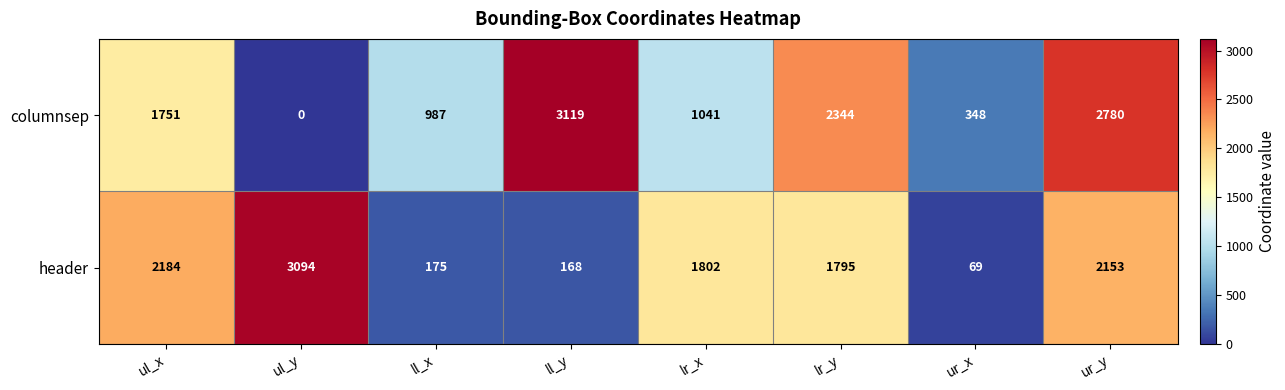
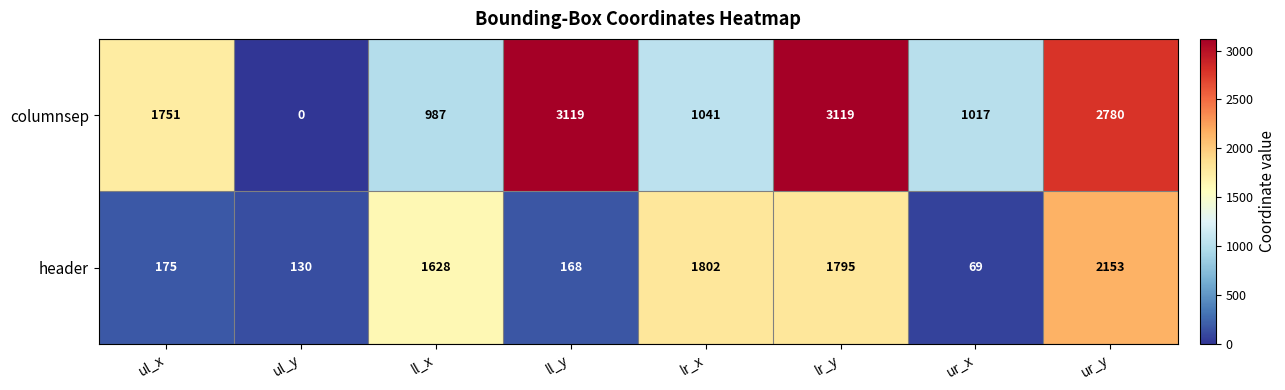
columnsep, lr_y: 2344 -> 3119
columnsep, ur_x: 348 -> 1017
header, ul_x: 2184 -> 175
header, ul_y: 3094 -> 130
header, ll_x: 175 -> 1628
